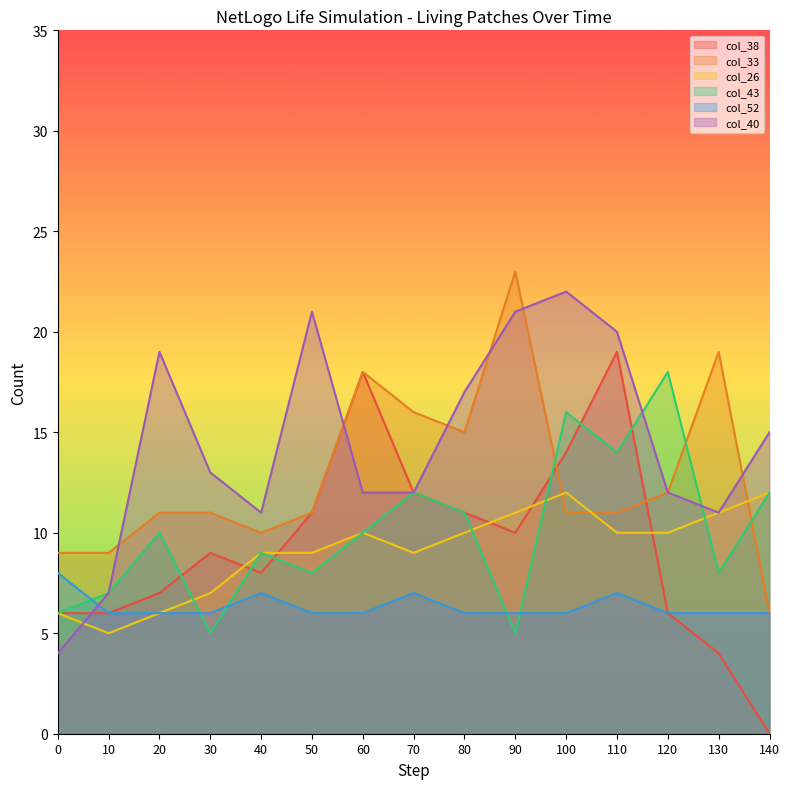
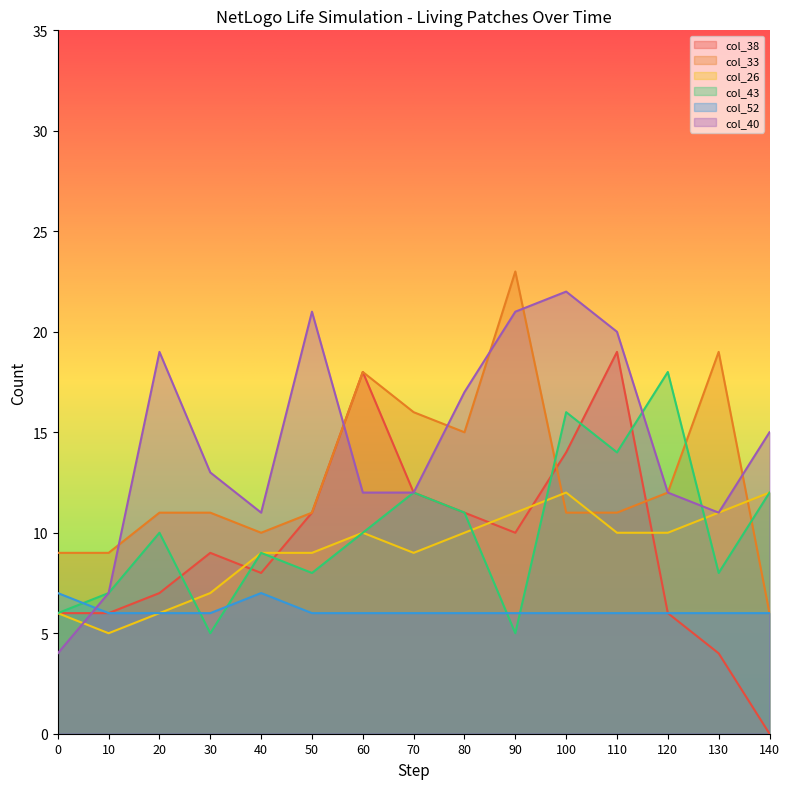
col_52, 0: 8 -> 7
col_52, 70: 7 -> 6
col_52, 110: 7 -> 6
